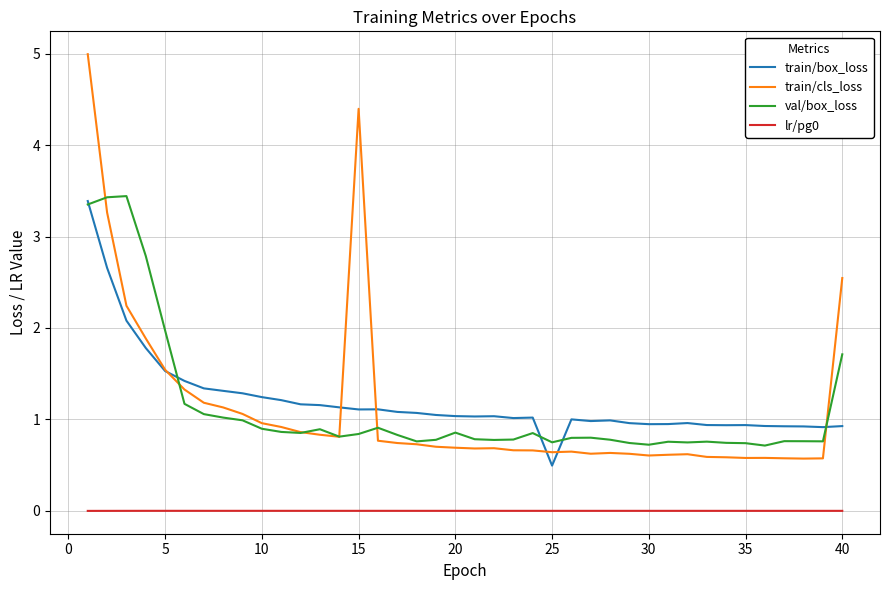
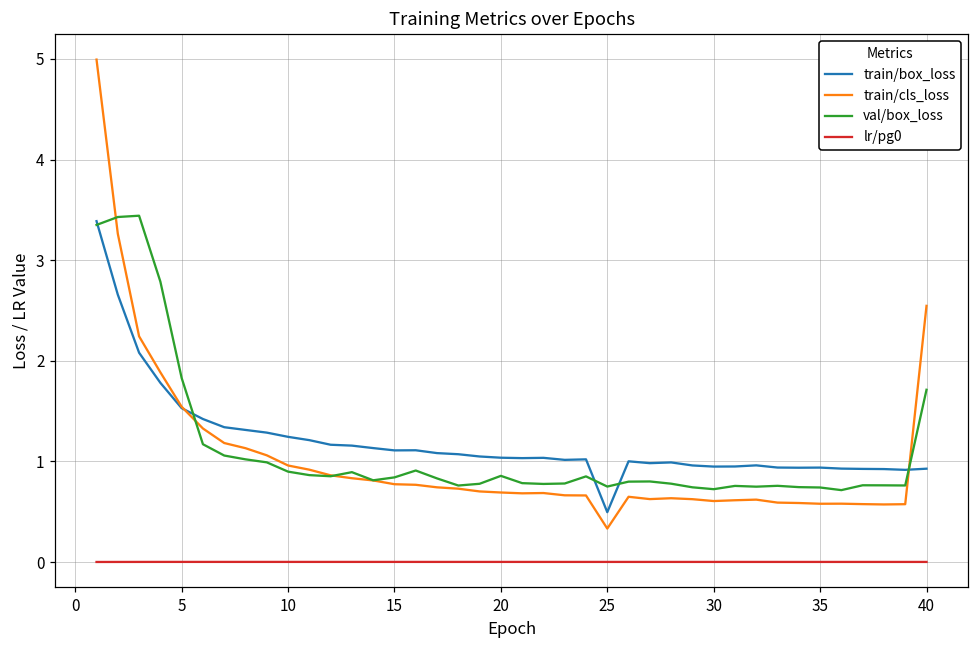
val/box_loss, 5: 2.0 -> 1.8
train/cls_loss, 15: 4.4 -> 0.8
train/cls_loss, 25: 0.6 -> 0.3
